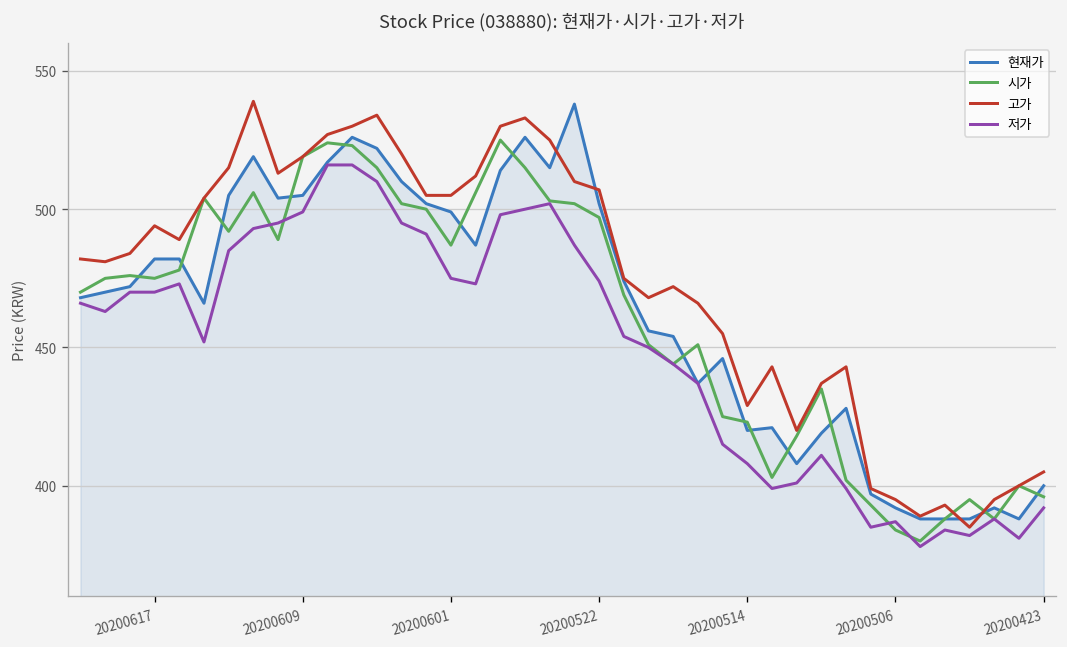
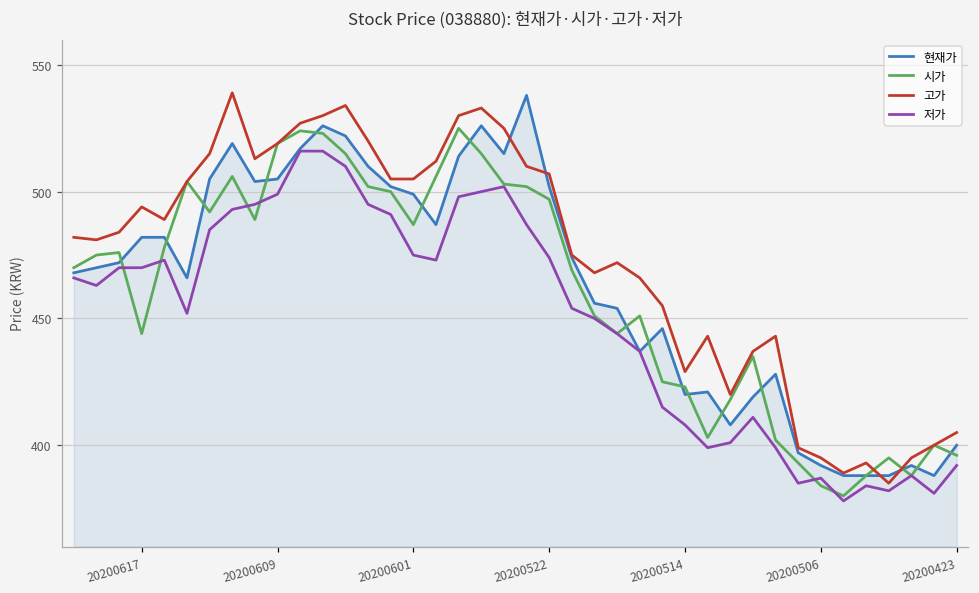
시가, 20200617: 475 -> 444
